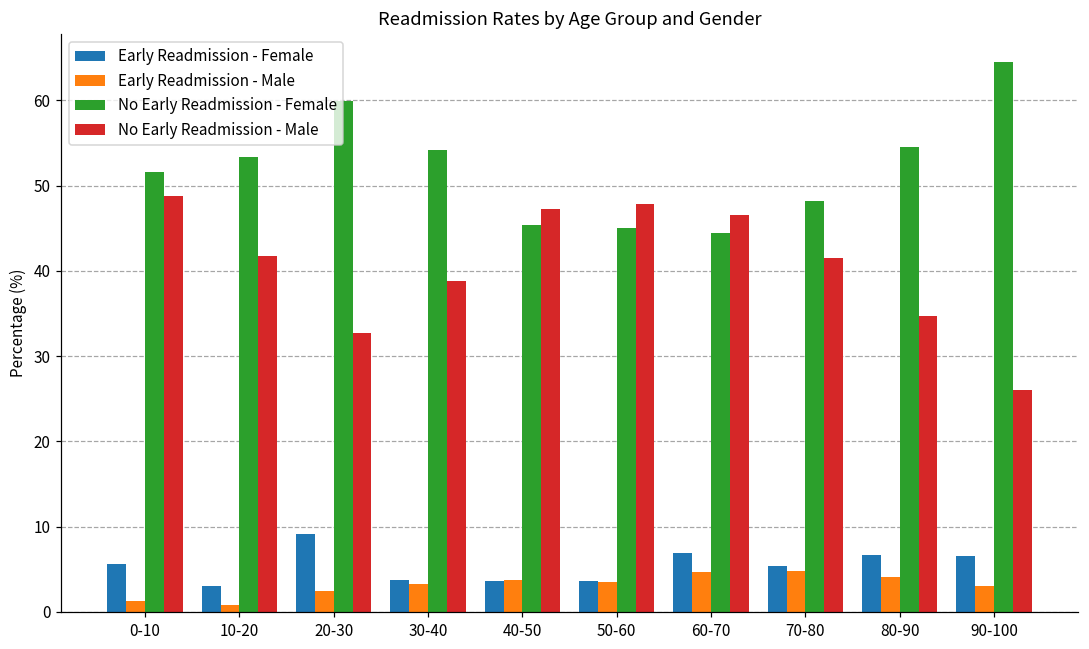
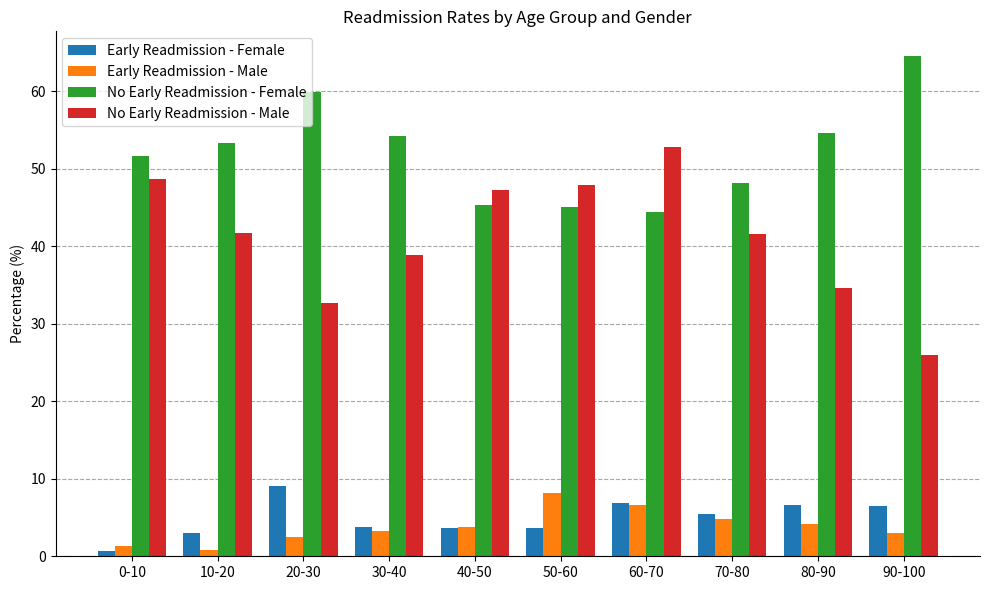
Early Readmission - Female, 0-10: 6 -> 1
Early Readmission - Male, 50-60: 4 -> 8
Early Readmission - Male, 60-70: 5 -> 7
No Early Readmission - Male, 60-70: 47 -> 53
